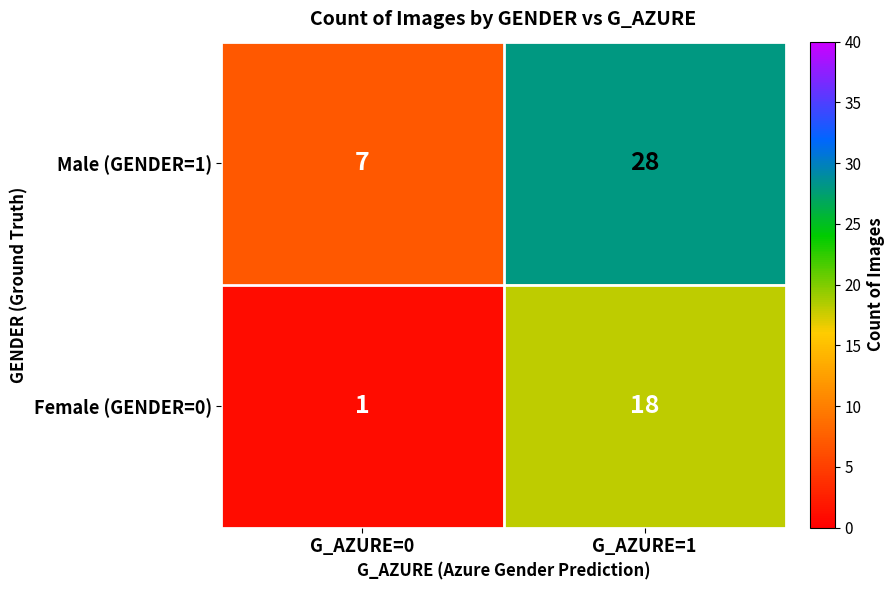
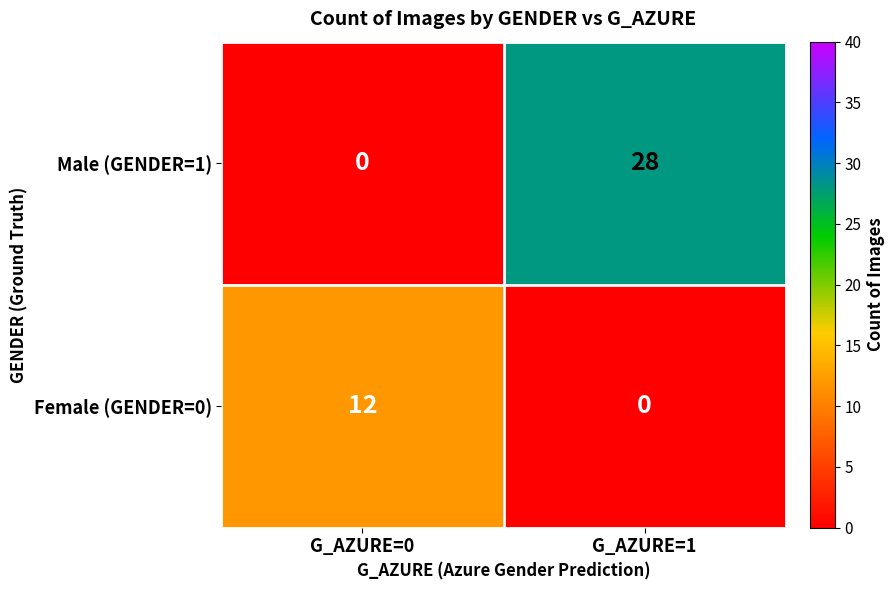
Male (GENDER=1), G_AZURE=0: 7 -> 0
Female (GENDER=0), G_AZURE=0: 1 -> 12
Female (GENDER=0), G_AZURE=1: 18 -> 0
